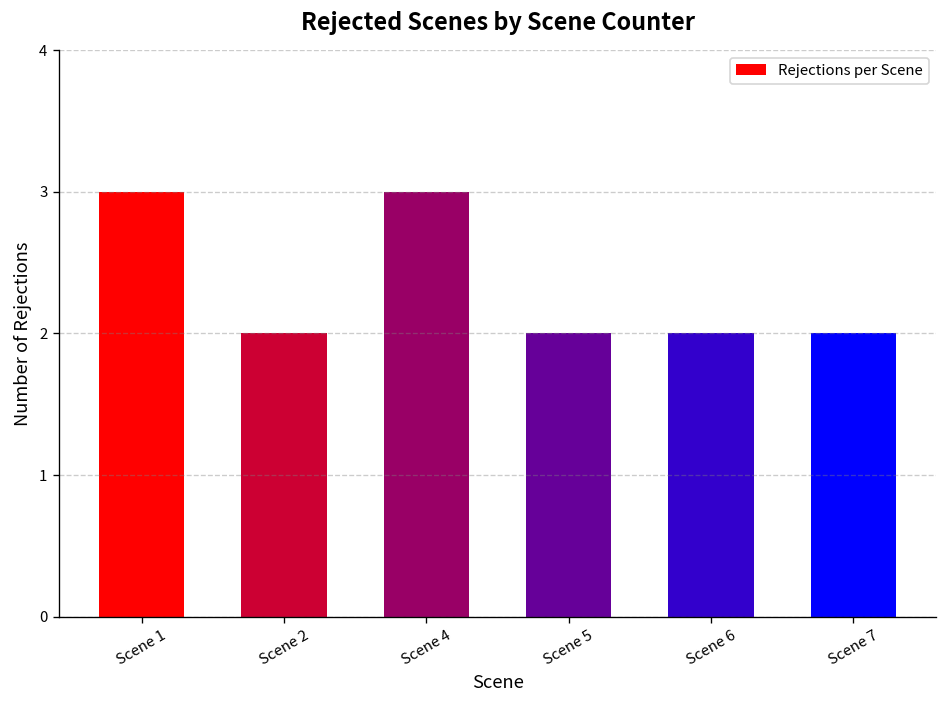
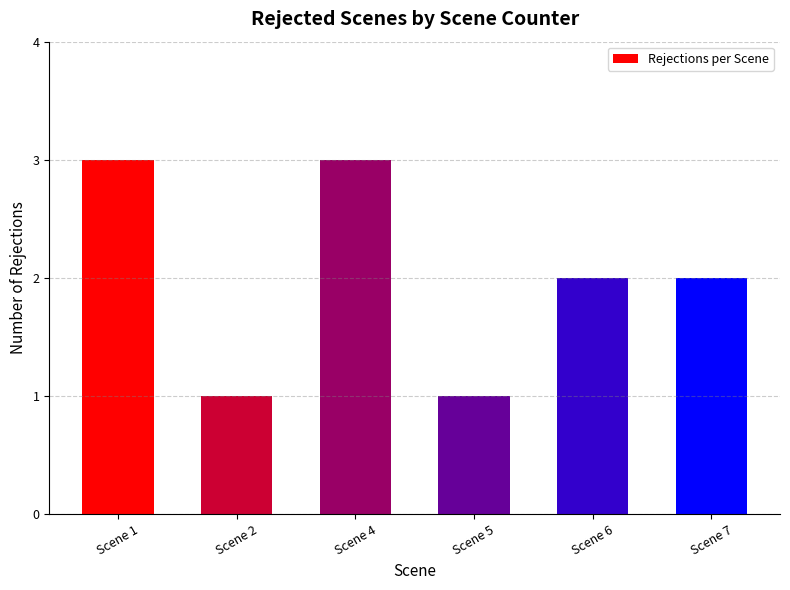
Scene 2: 2 -> 1
Scene 5: 2 -> 1
